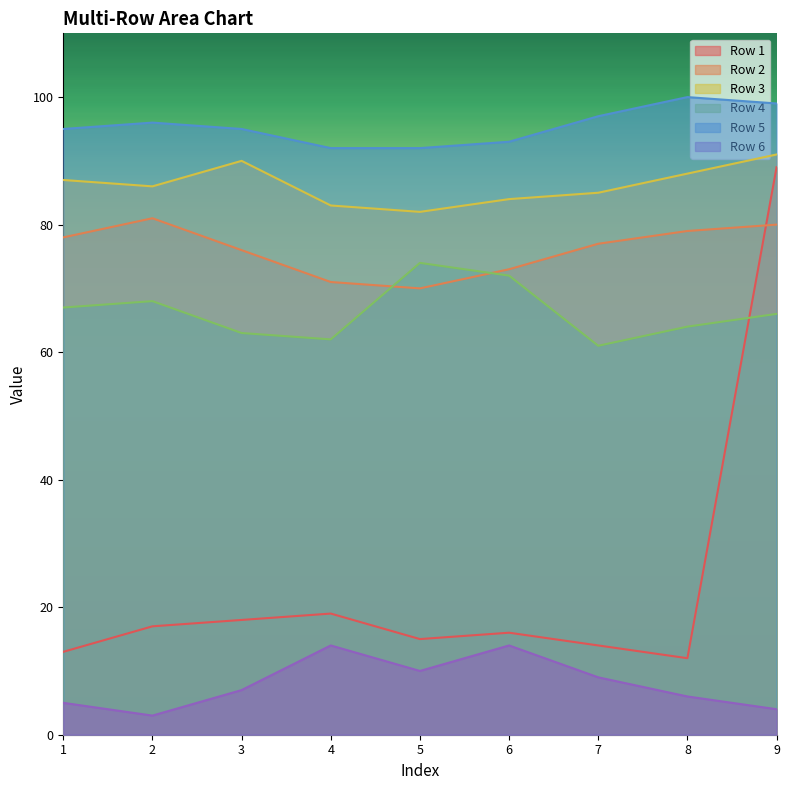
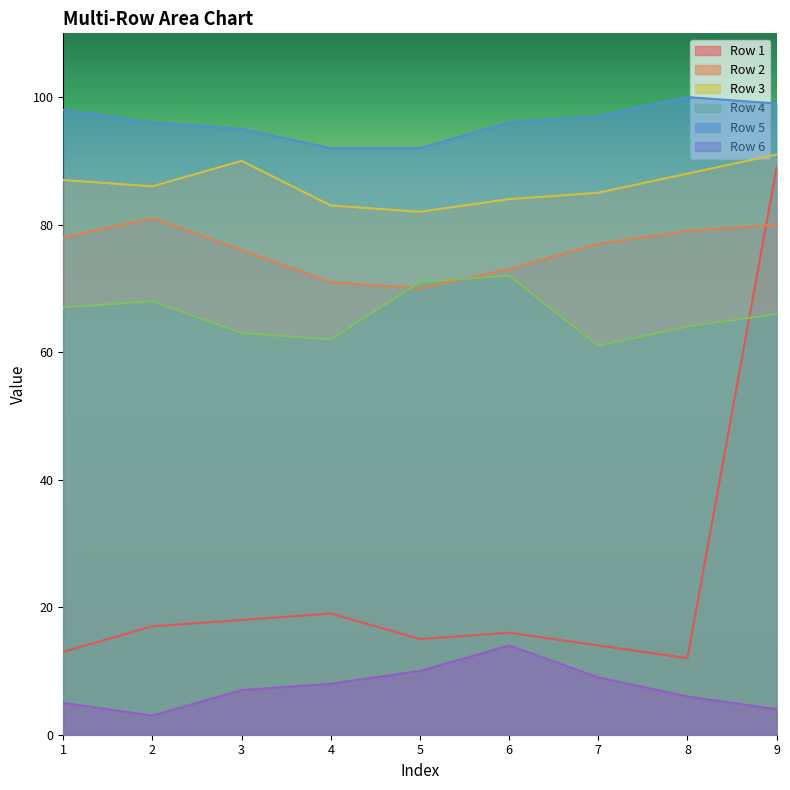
Row 5, 1: 95 -> 98
Row 6, 4: 14 -> 8
Row 4, 5: 74 -> 71
Row 5, 6: 93 -> 96
